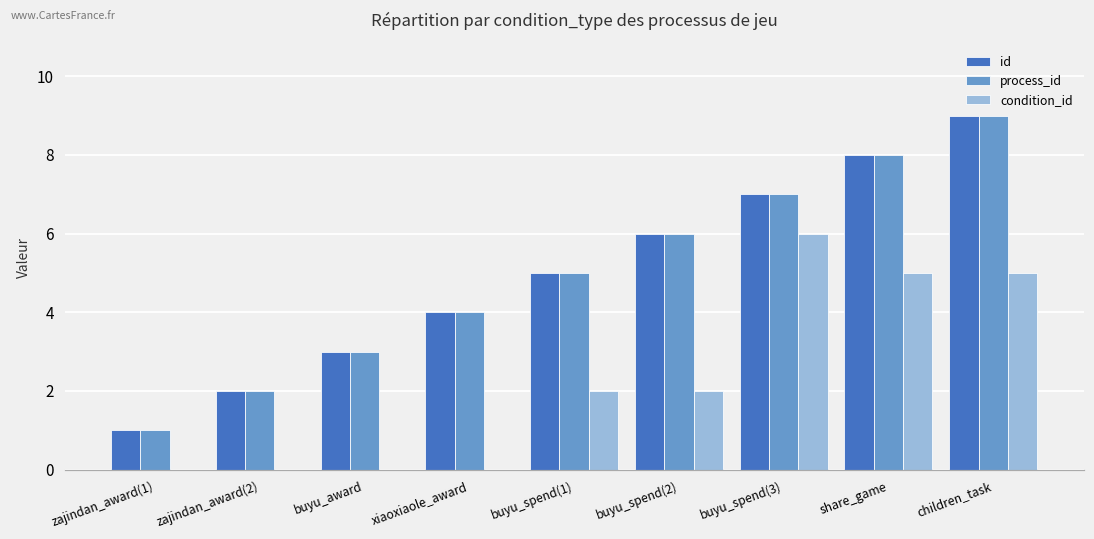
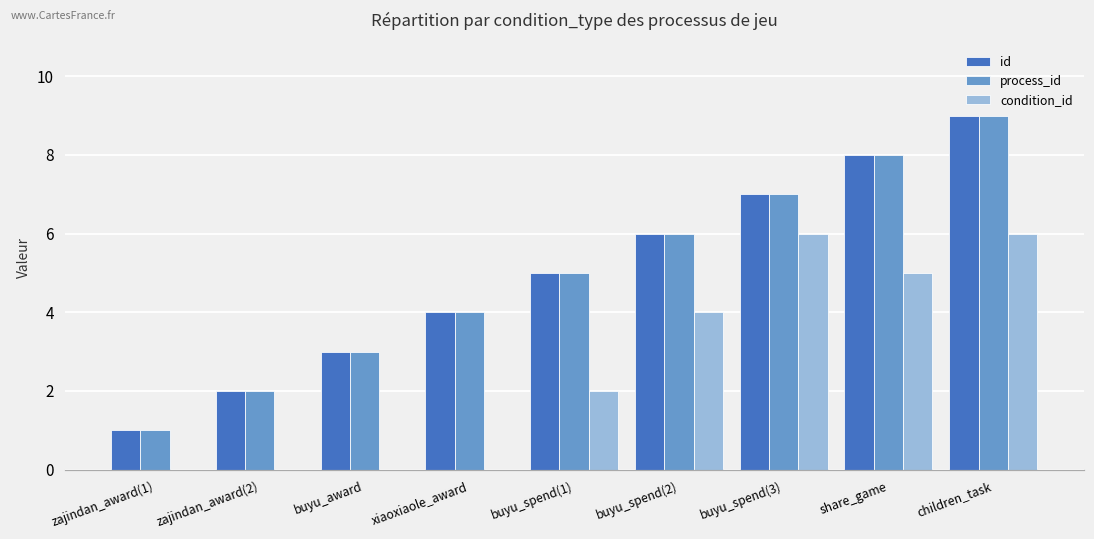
condition_id, buyu_spend(2): 2 -> 4
condition_id, children_task: 5 -> 6
